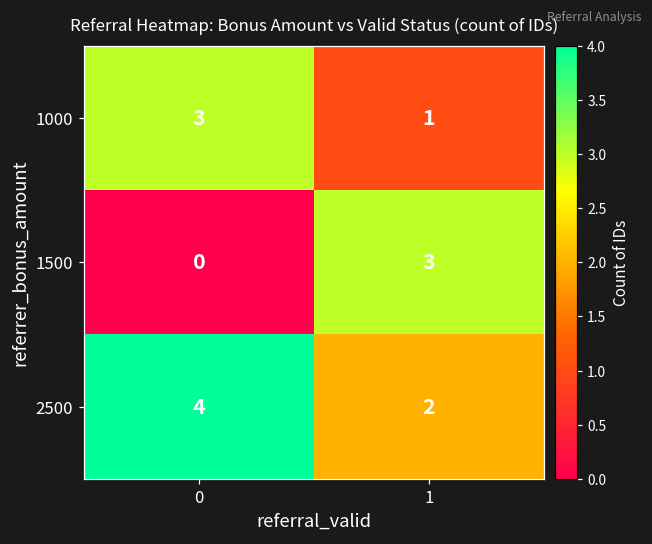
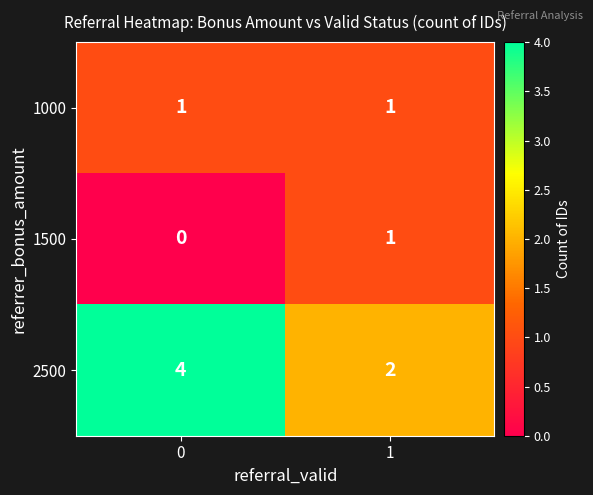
1000, 0: 3 -> 1
1500, 1: 3 -> 1
